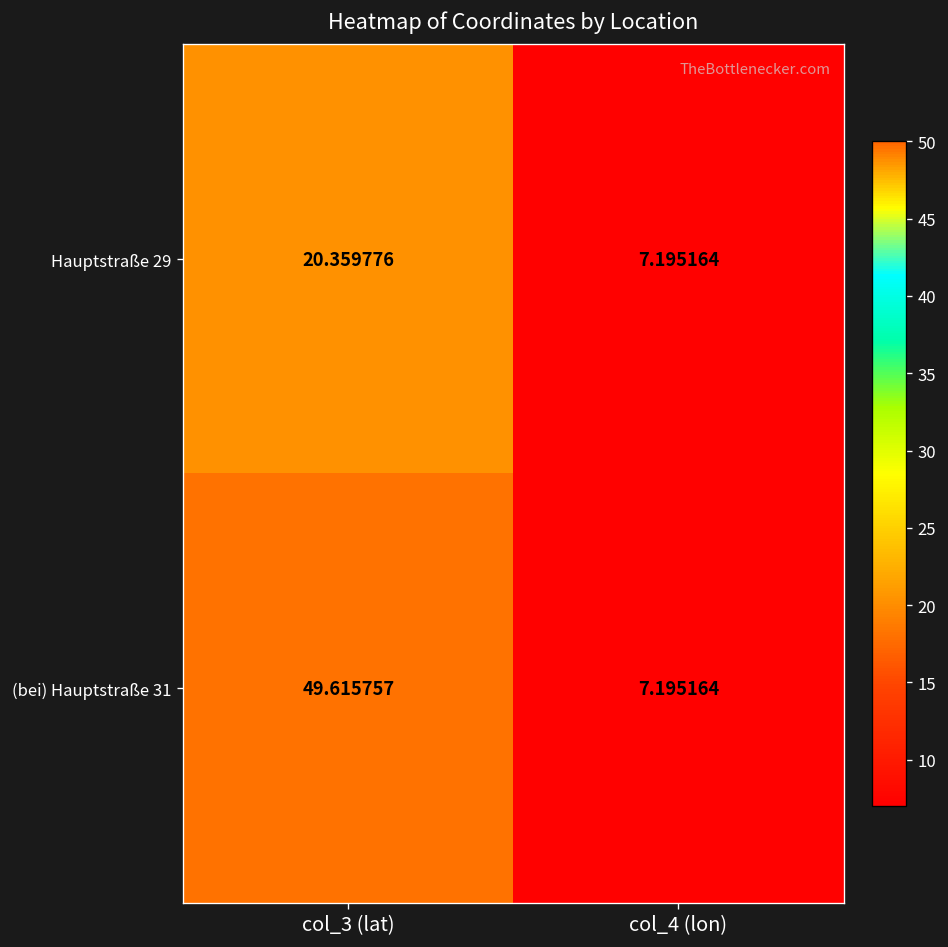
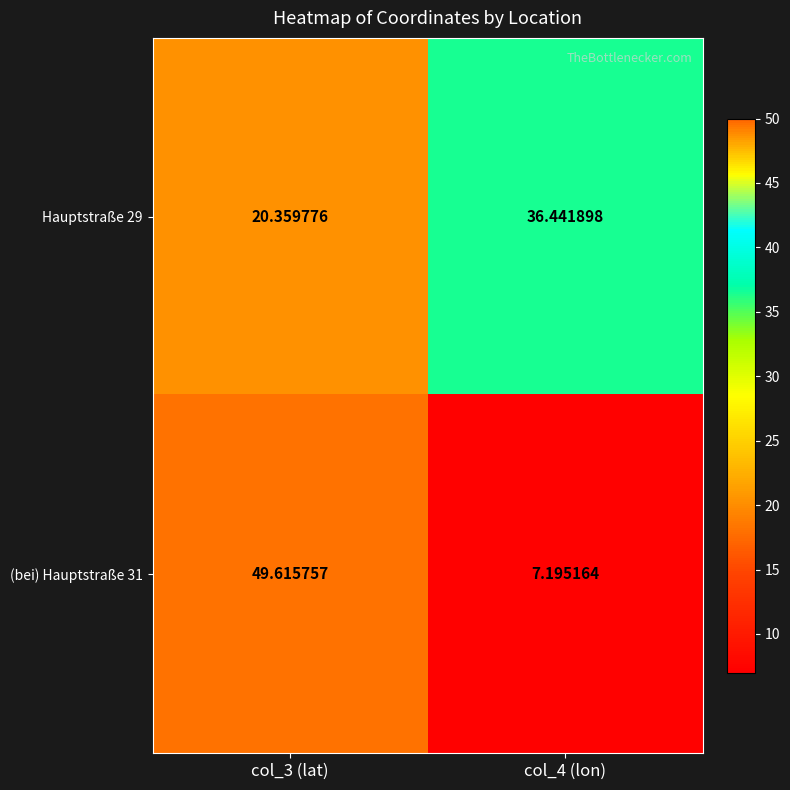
Hauptstraße 29, col_4 (lon): 7.195164 -> 36.441898
